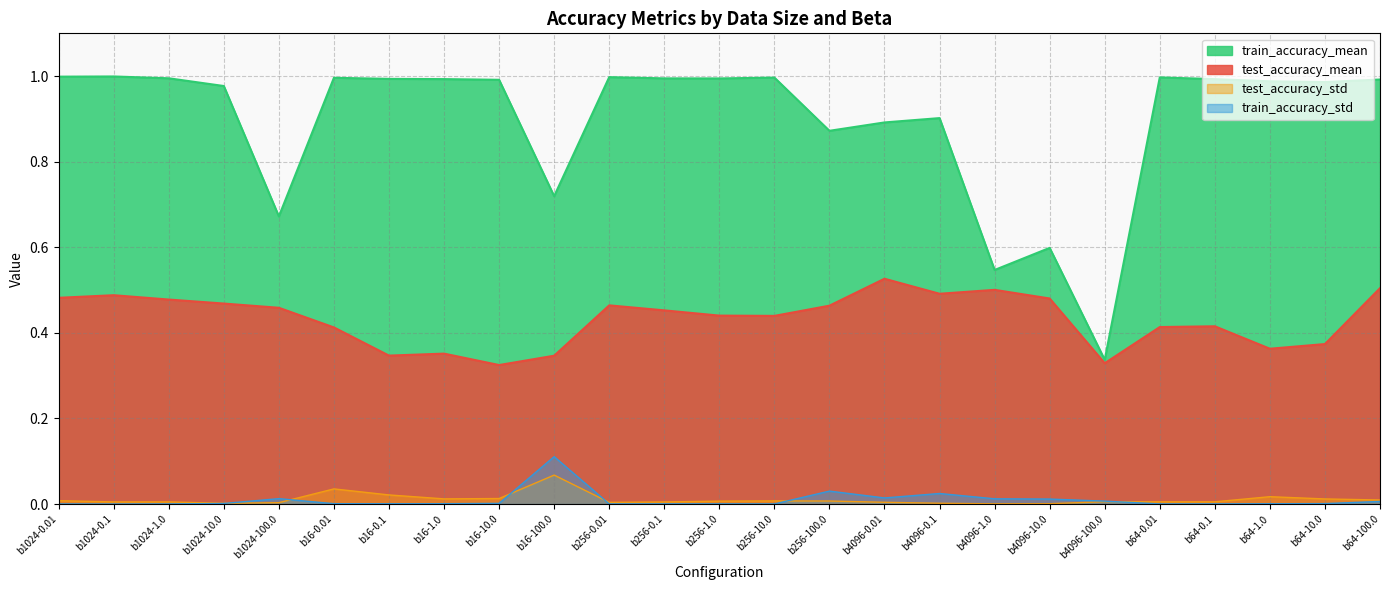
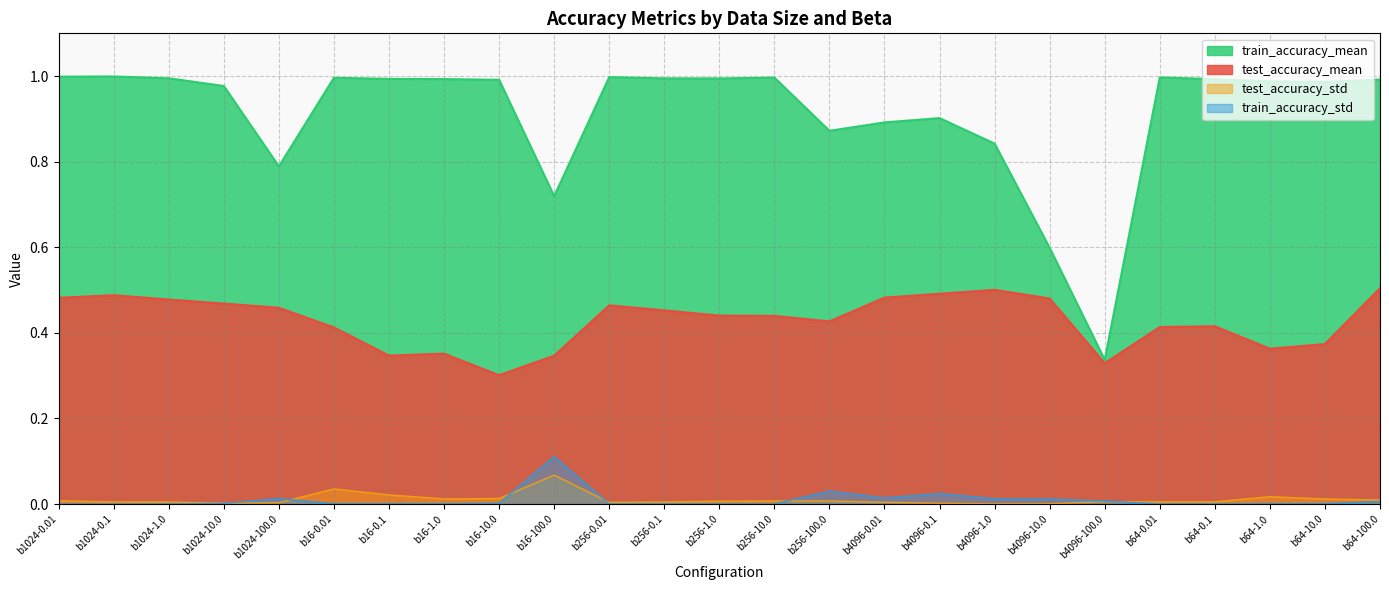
train_accuracy_mean, b1024-100.0: 0.67 -> 0.79
test_accuracy_mean, b16-10.0: 0.32 -> 0.30
test_accuracy_mean, b256-100.0: 0.46 -> 0.43
test_accuracy_mean, b4096-0.01: 0.53 -> 0.48
train_accuracy_mean, b4096-1.0: 0.55 -> 0.84
